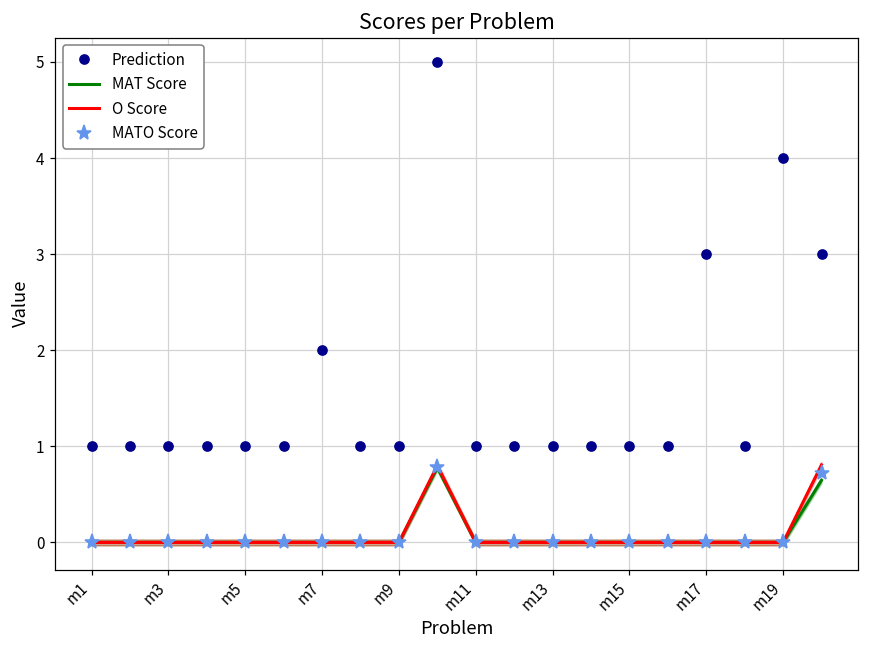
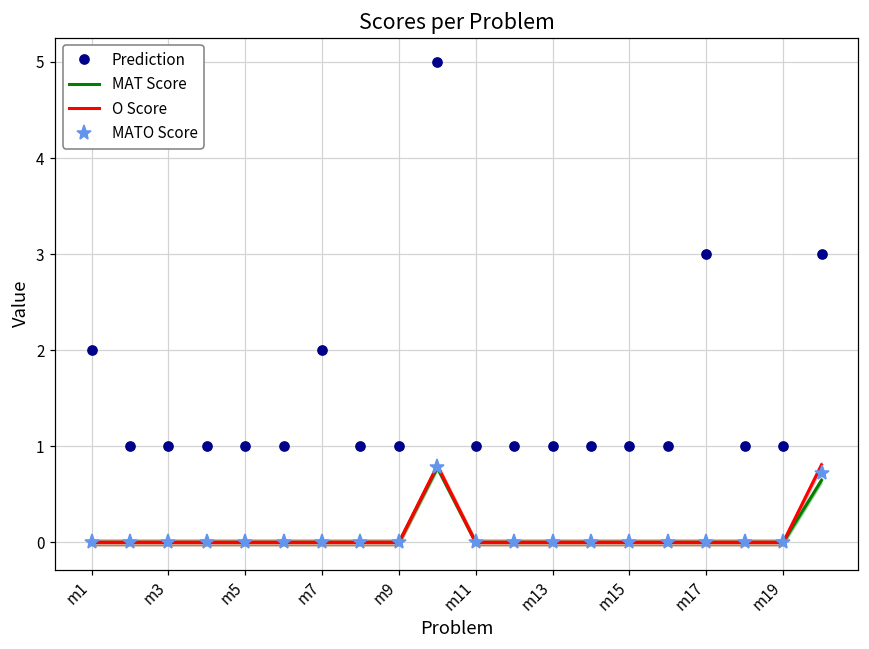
Prediction, m1: 1 -> 2
Prediction, m19: 4 -> 1
